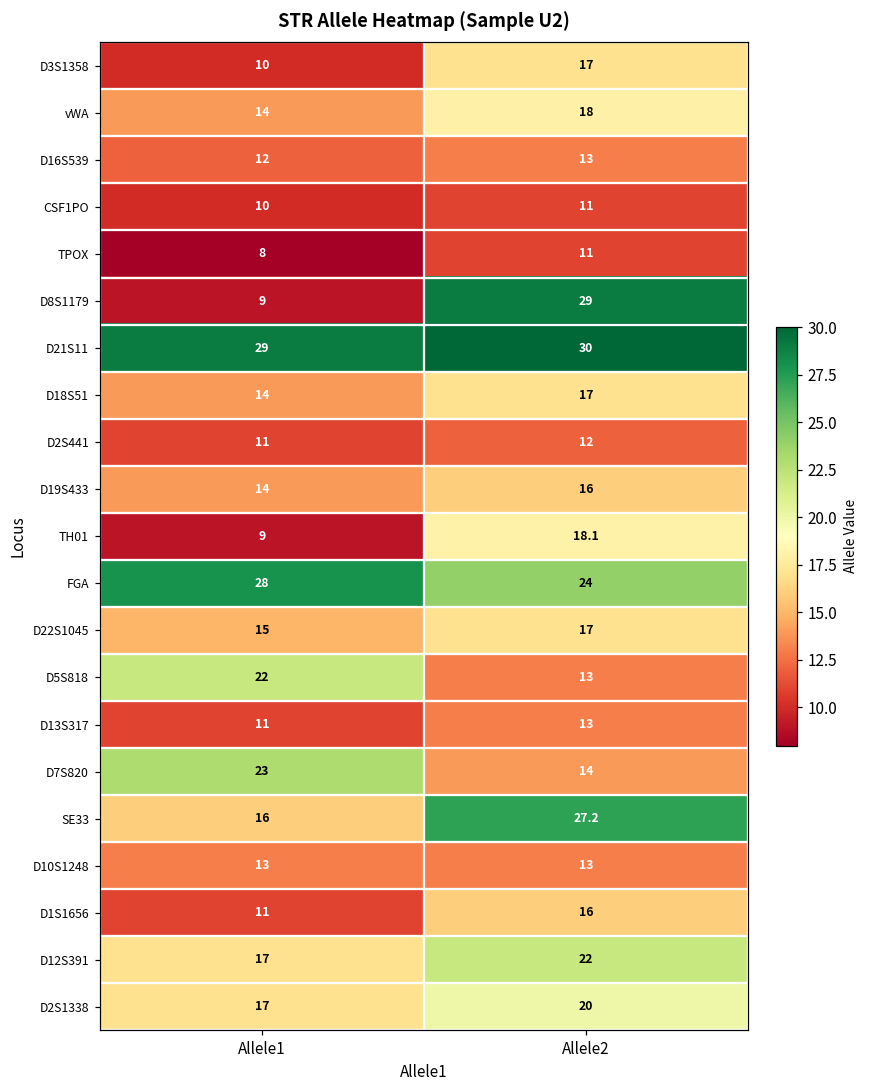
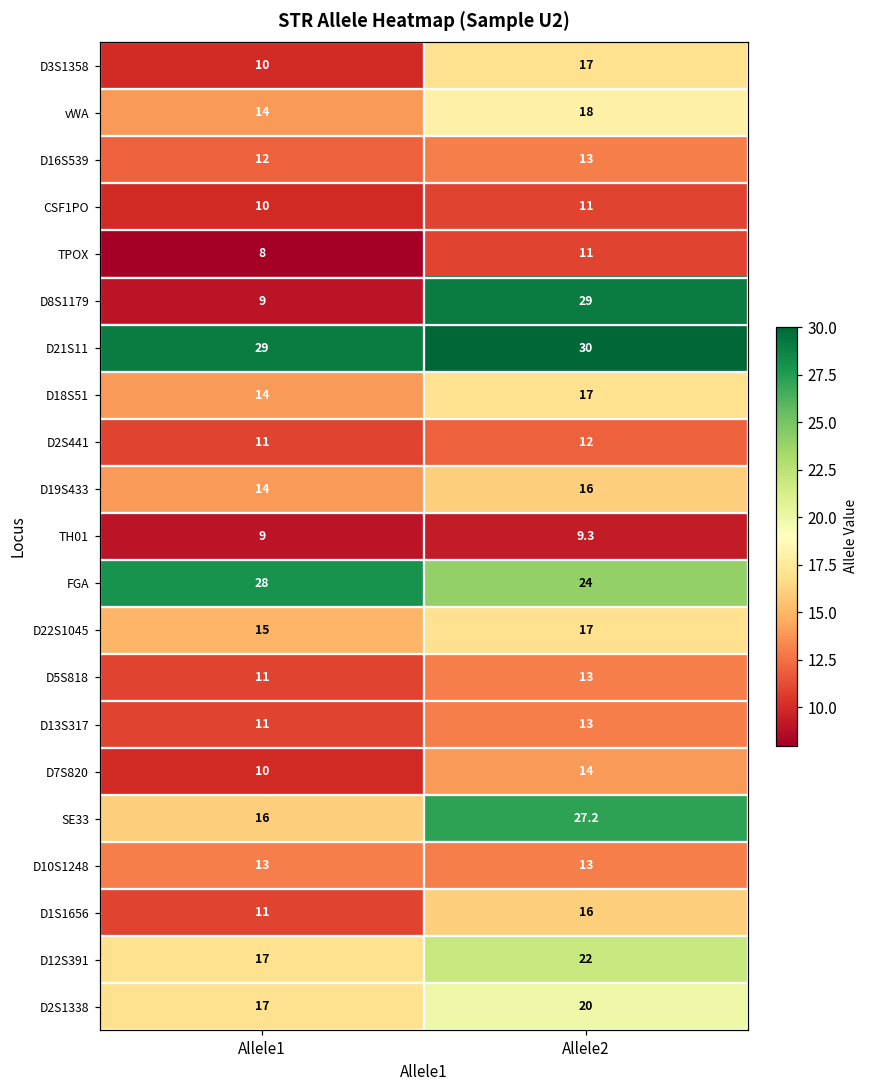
TH01, Allele2: 18.1 -> 9.3
D5S818, Allele1: 22 -> 11
D7S820, Allele1: 23 -> 10
